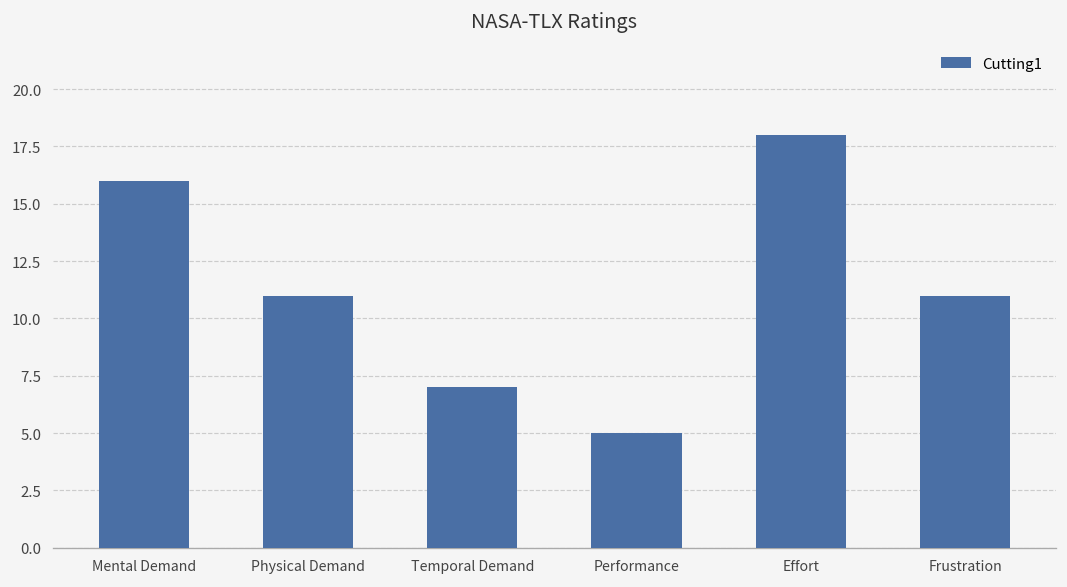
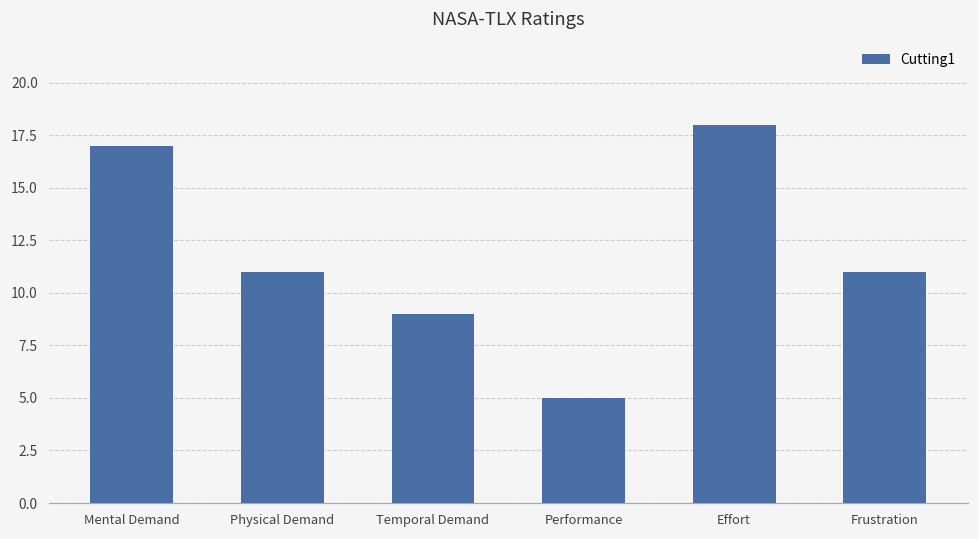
Mental Demand: 16 -> 17
Temporal Demand: 7 -> 9
